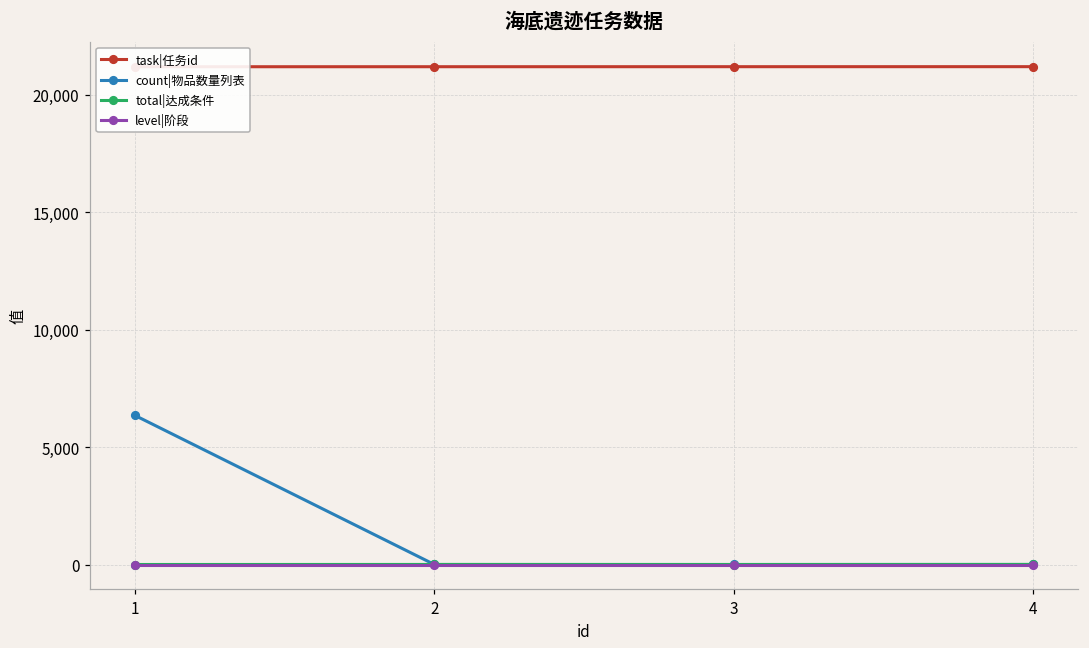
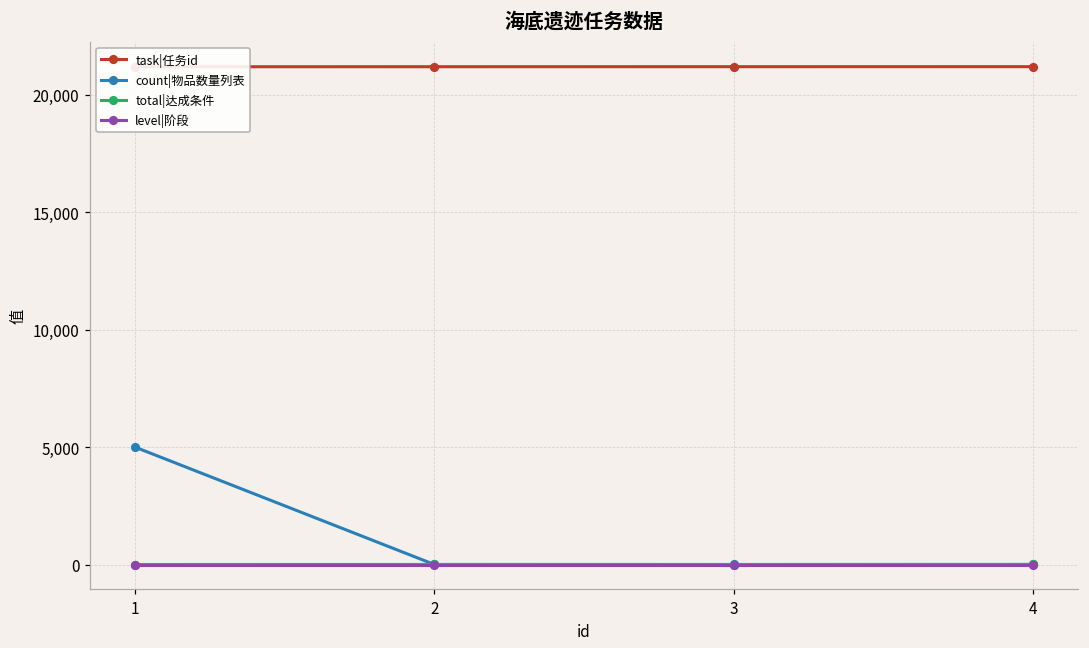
count|物品数量列表, 1: 6,300 -> 5,000
